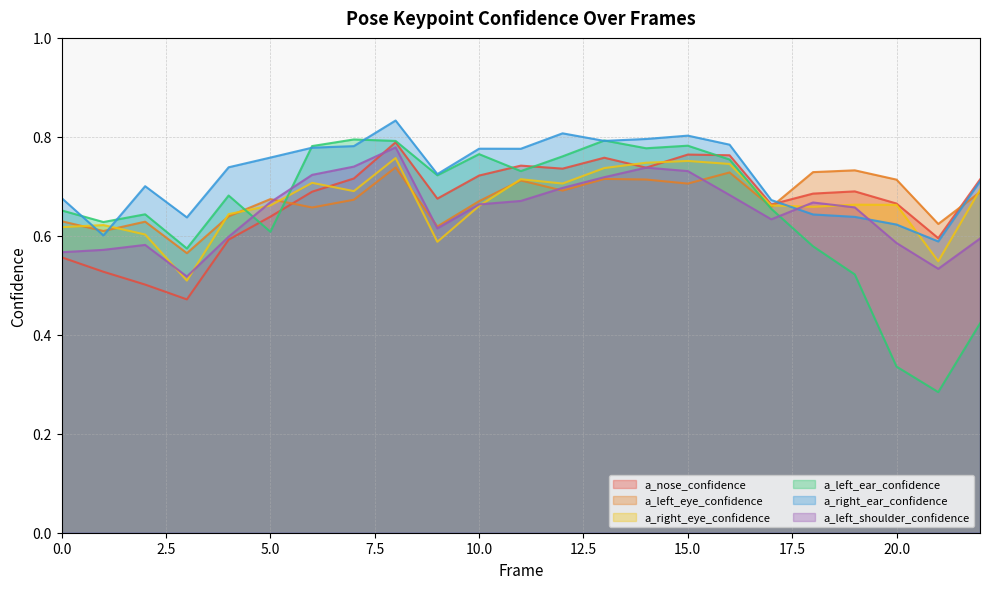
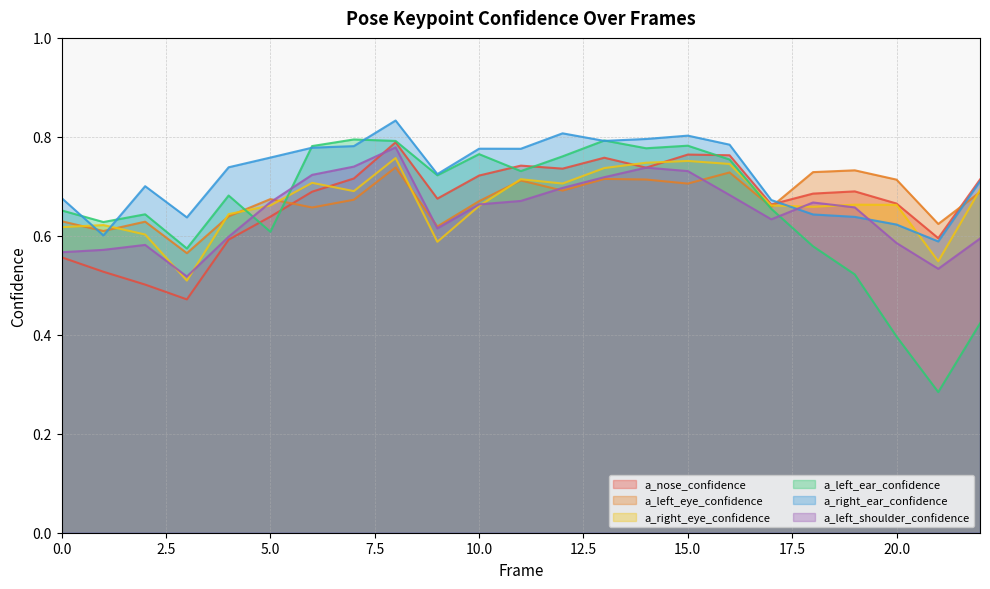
a_left_ear_confidence, 20.0: 0.34 -> 0.40
